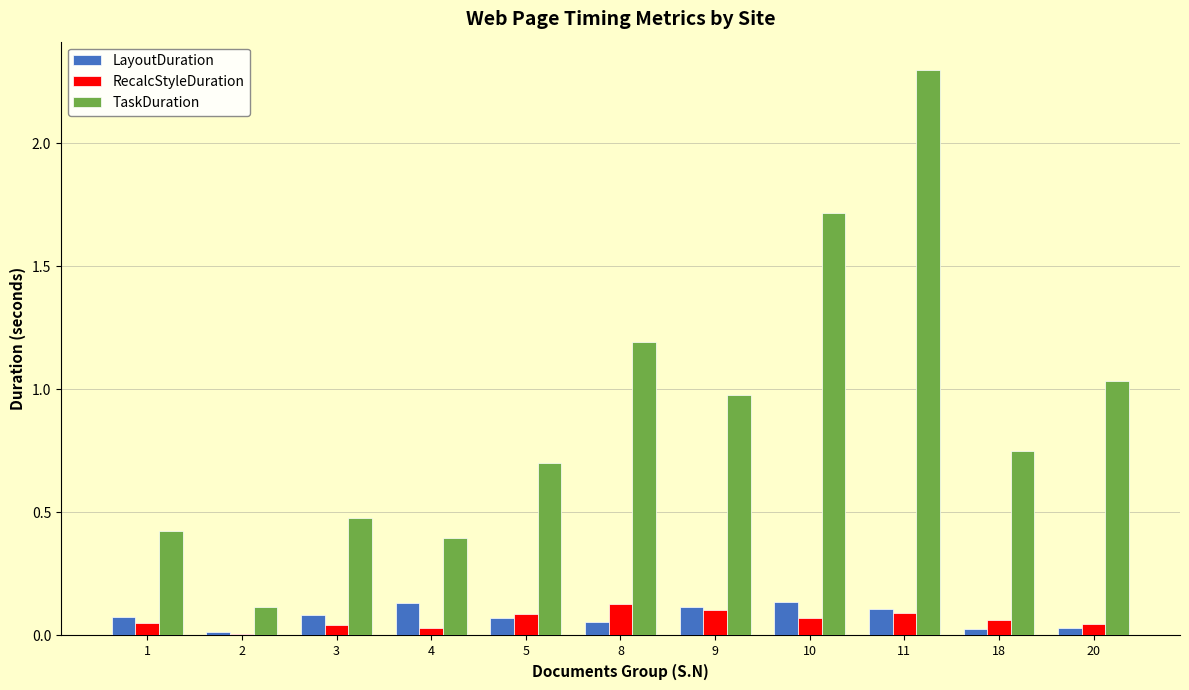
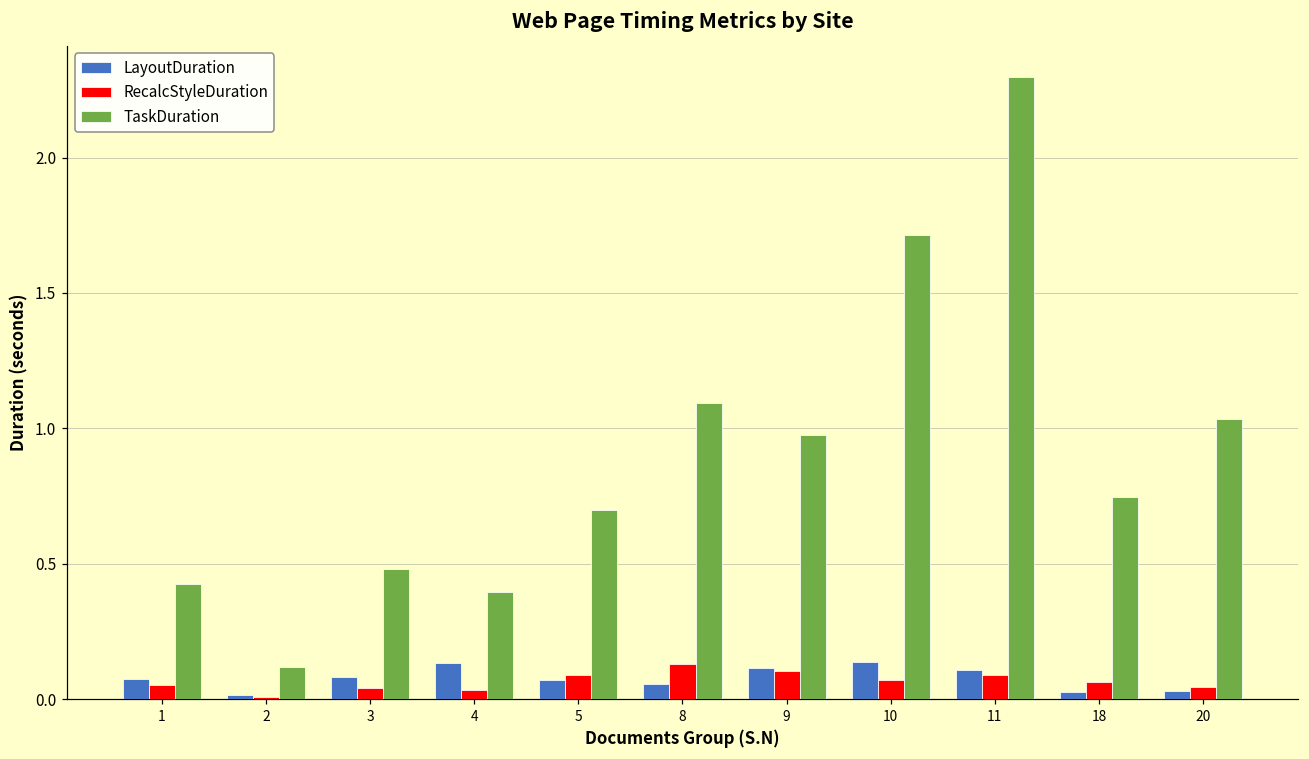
TaskDuration, 8: 1.19 -> 1.09
